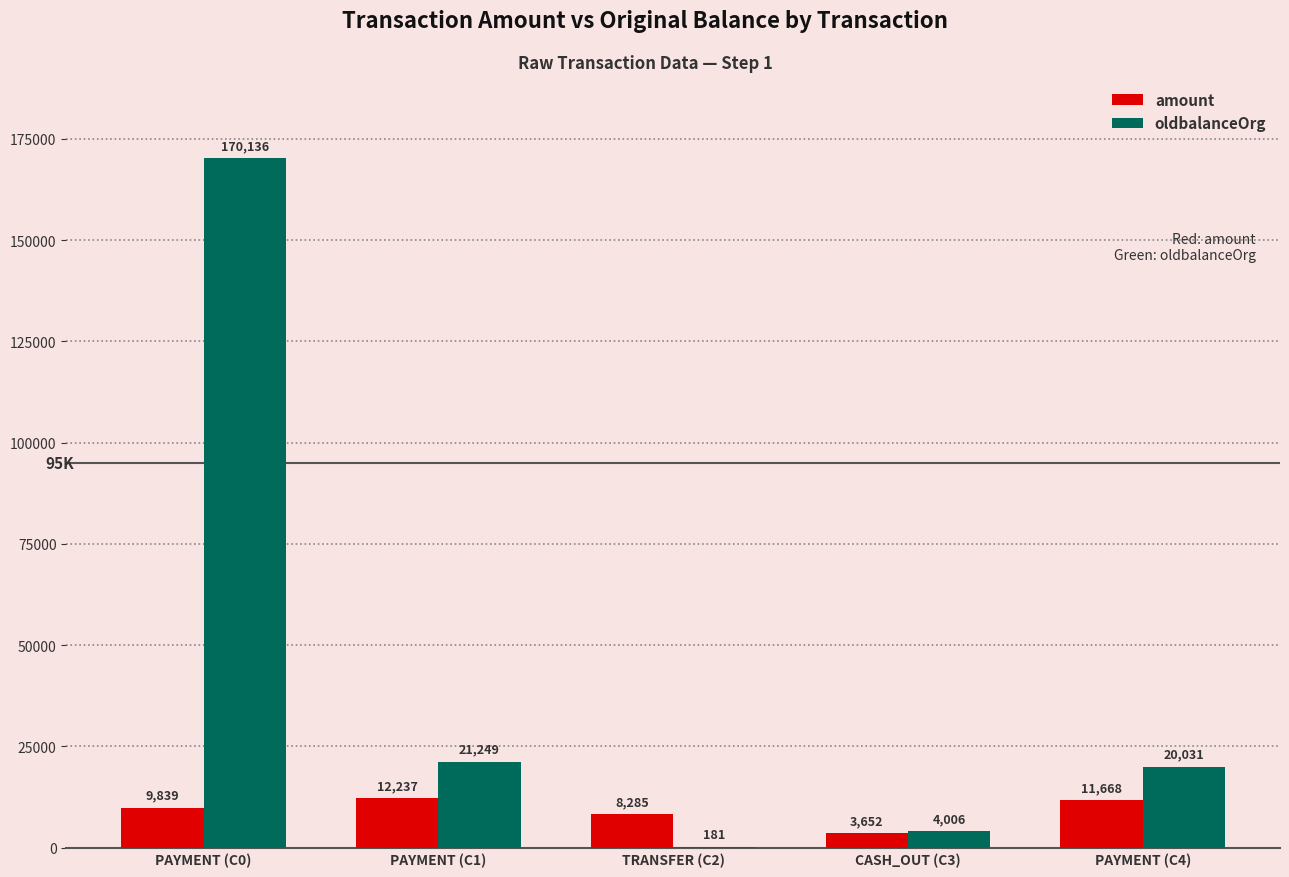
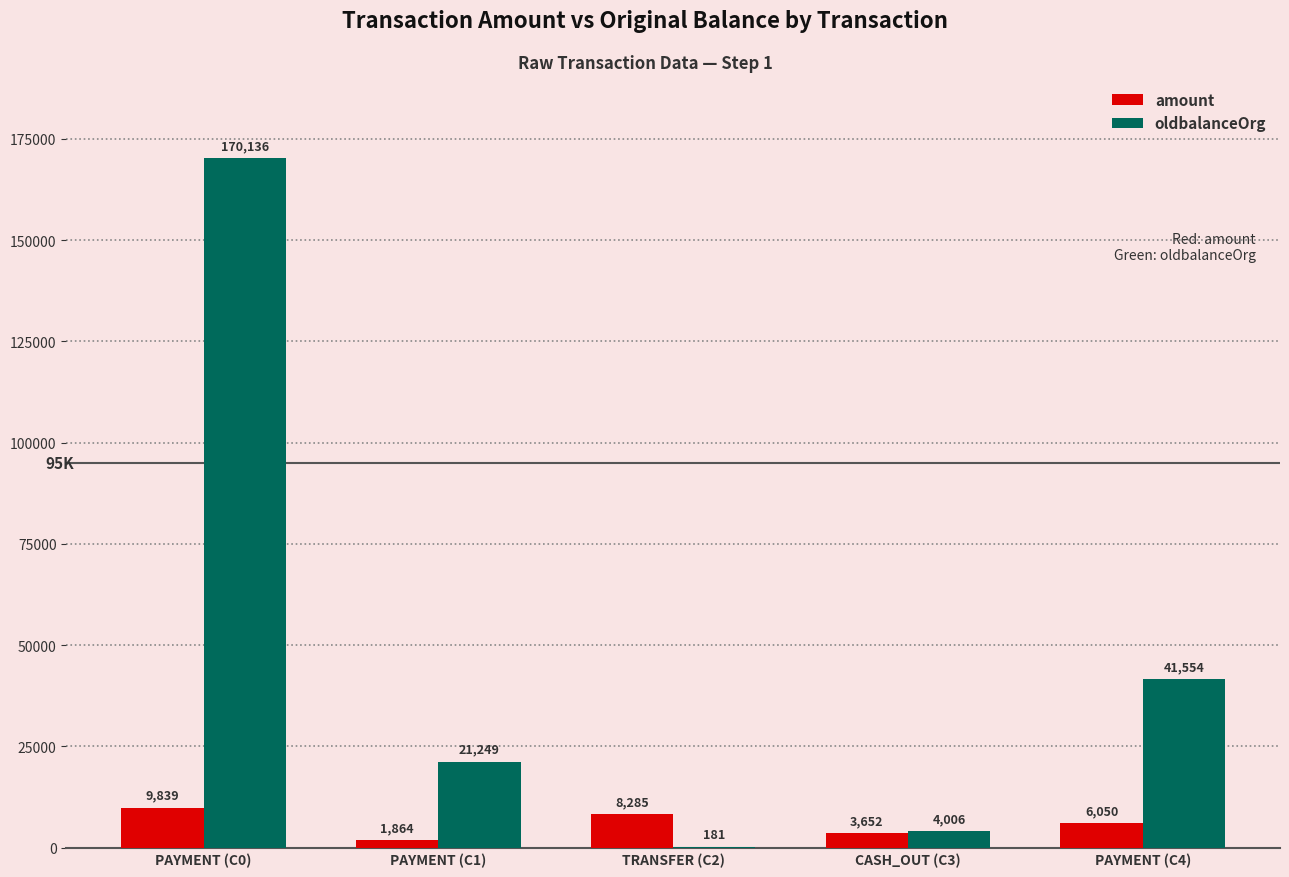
amount, PAYMENT (C1): 12,237 -> 1,864
amount, PAYMENT (C4): 11,668 -> 6,050
oldbalanceOrg, PAYMENT (C4): 20,031 -> 41,554
